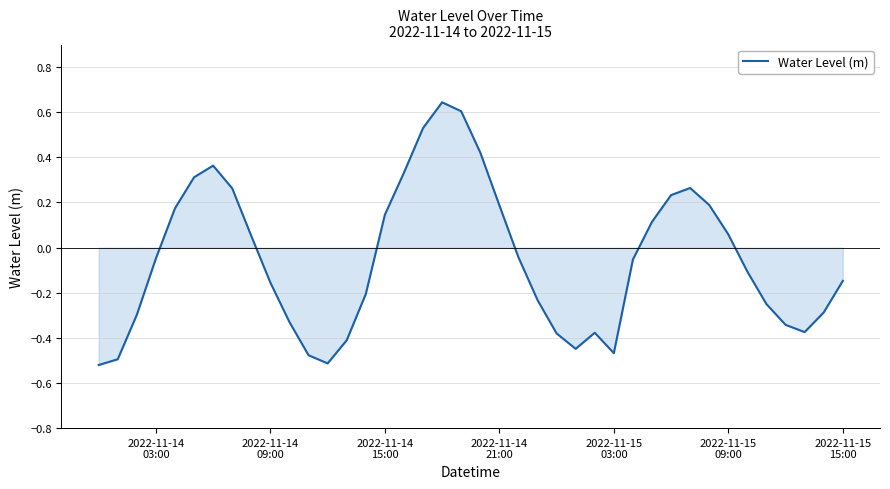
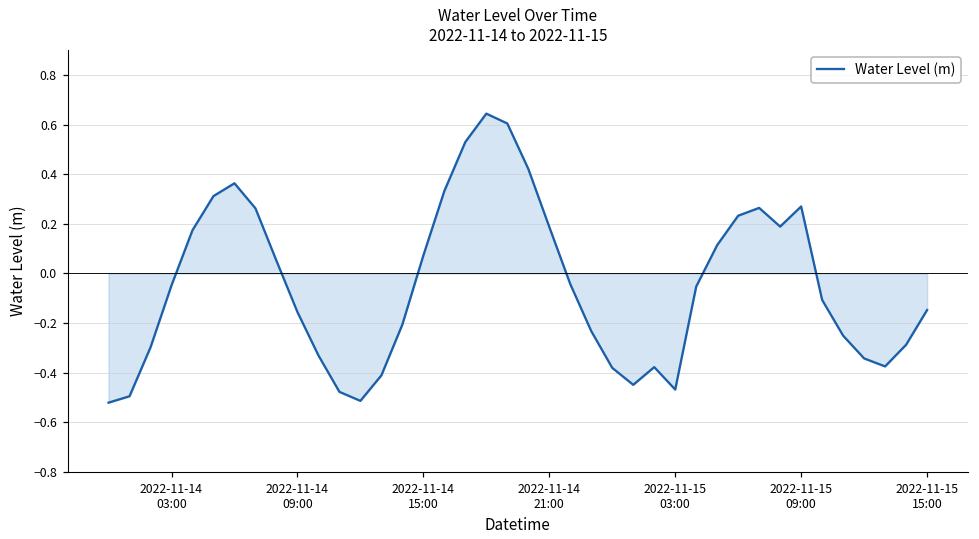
Water Level (m), 2022-11-14 15:00: 0.15 -> 0.07
Water Level (m), 2022-11-15 09:00: 0.06 -> 0.27
